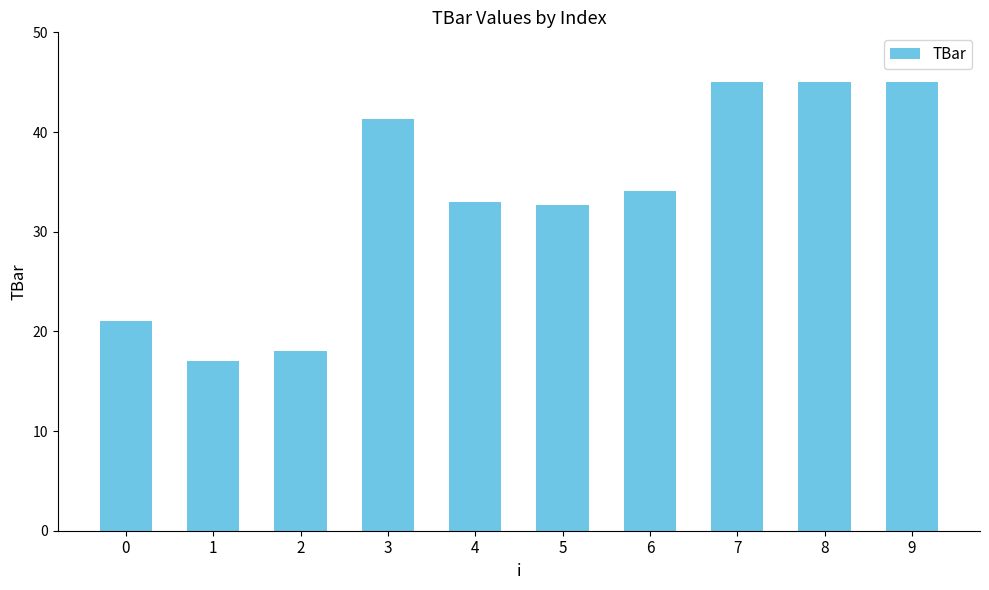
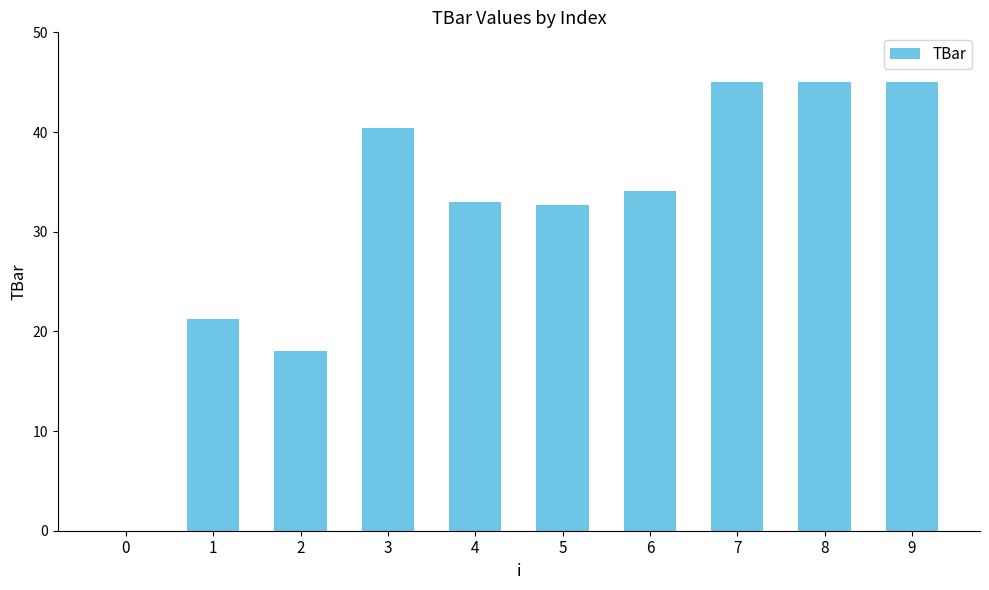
0: 21 -> 0
1: 17 -> 21
3: 41 -> 40
